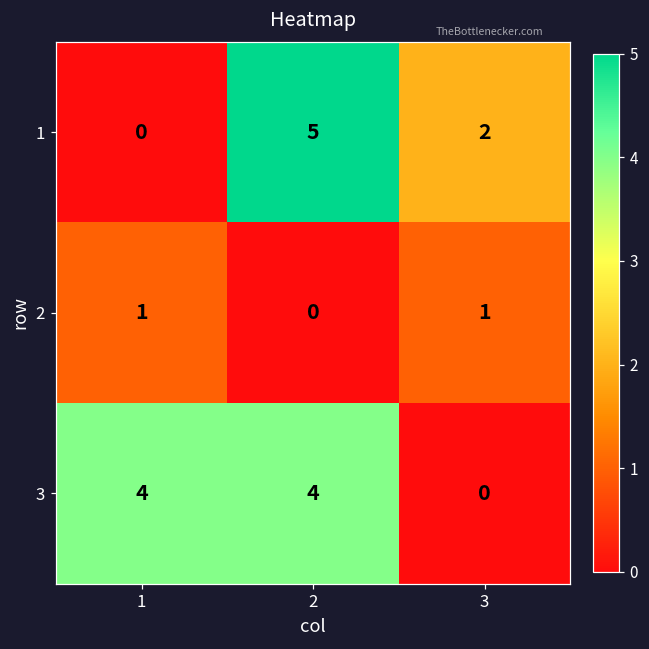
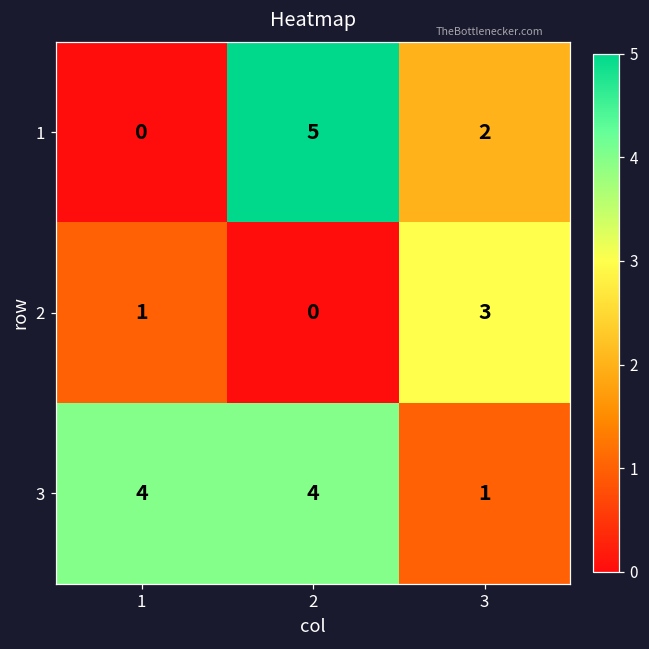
2, 3: 1 -> 3
3, 3: 0 -> 1
